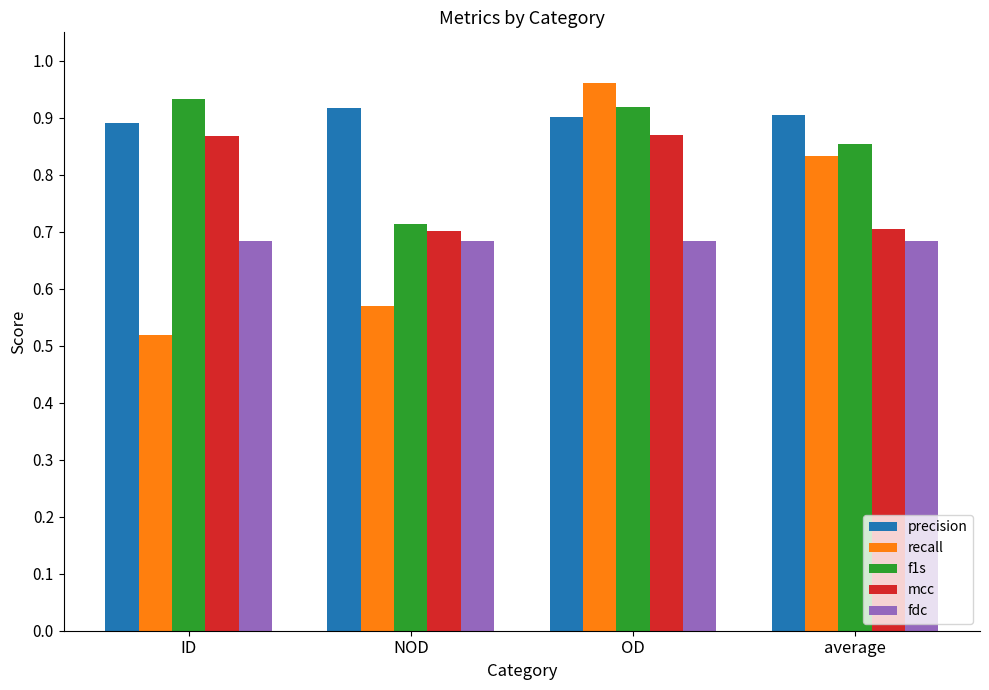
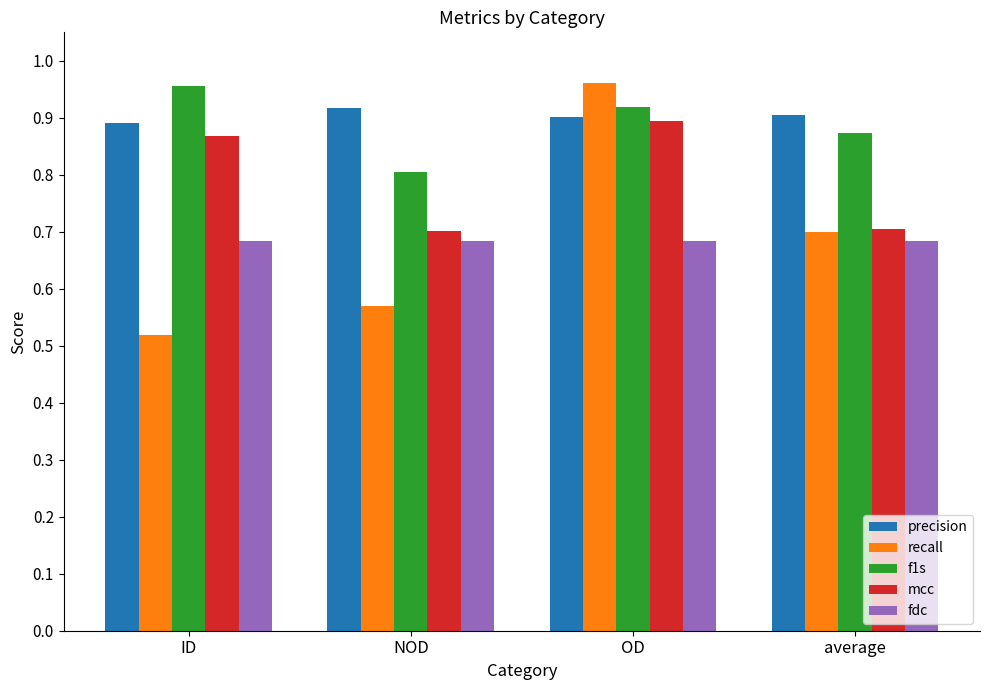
f1s, ID: 0.93 -> 0.96
f1s, NOD: 0.71 -> 0.80
mcc, OD: 0.87 -> 0.89
recall, average: 0.83 -> 0.70
f1s, average: 0.85 -> 0.87
